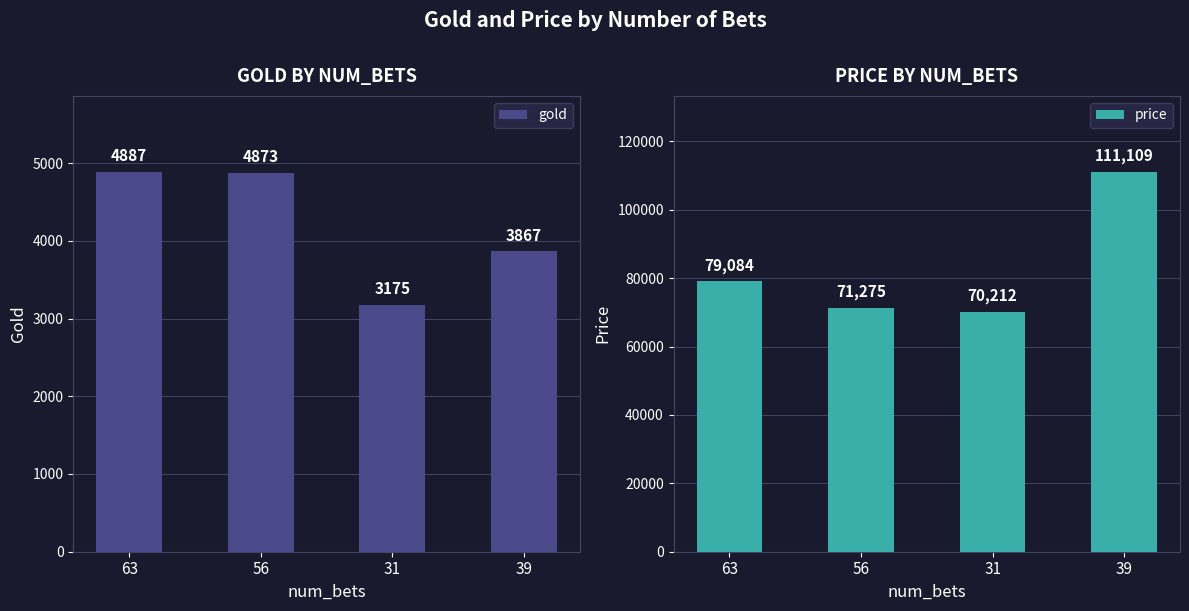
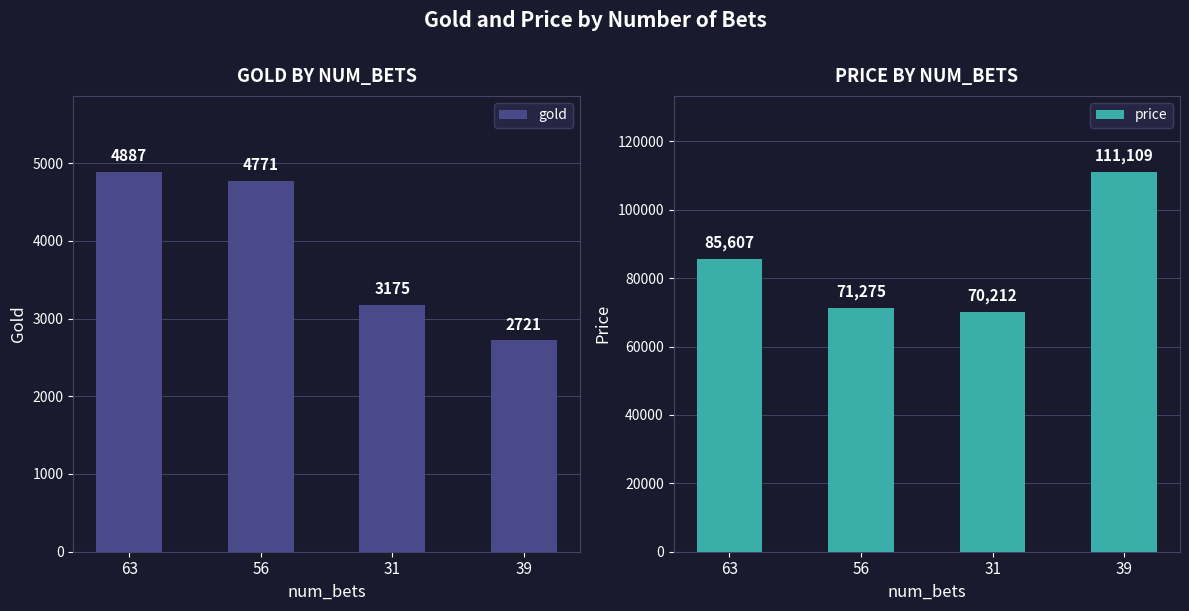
GOLD BY NUM_BETS, 56: 4873 -> 4771
GOLD BY NUM_BETS, 39: 3867 -> 2721
PRICE BY NUM_BETS, 63: 79,084 -> 85,607
